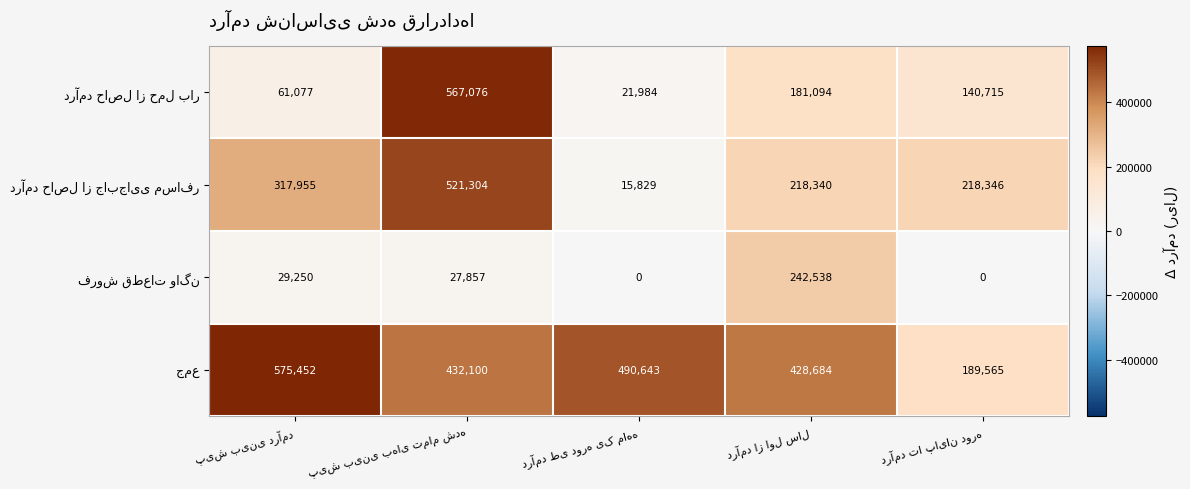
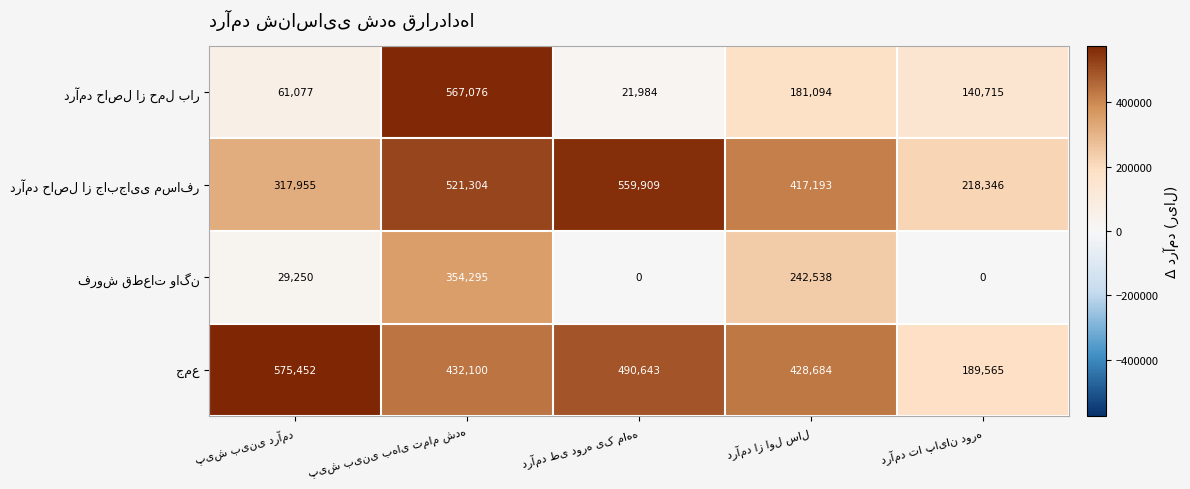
درآمد حاصل از جابجایی مسافر, درآمد طی دوره یک ماهه: 15,829 -> 559,909
درآمد حاصل از جابجایی مسافر, درآمد از اول سال: 218,340 -> 417,193
فروش قطعات واگن, پیش بینی بهای تمام شده: 27,857 -> 354,295
